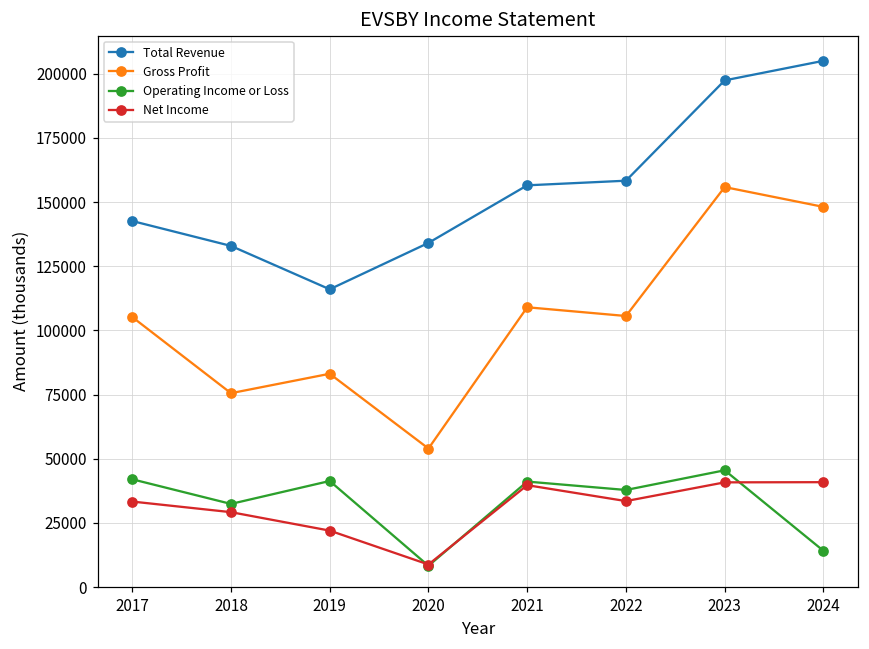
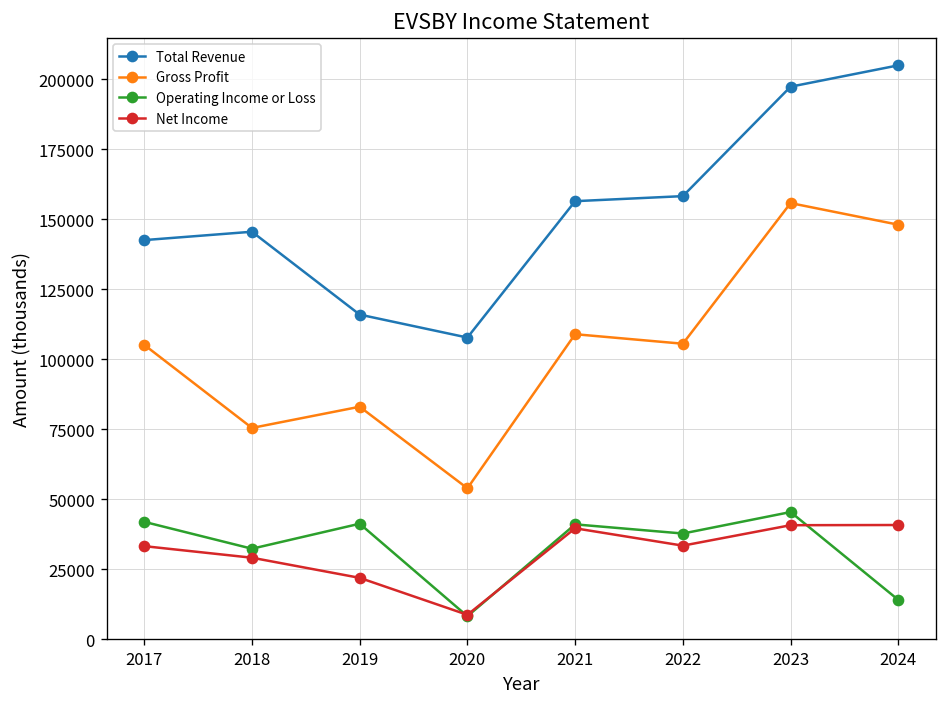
Total Revenue, 2018: 133000 -> 146000
Total Revenue, 2020: 134000 -> 108000
